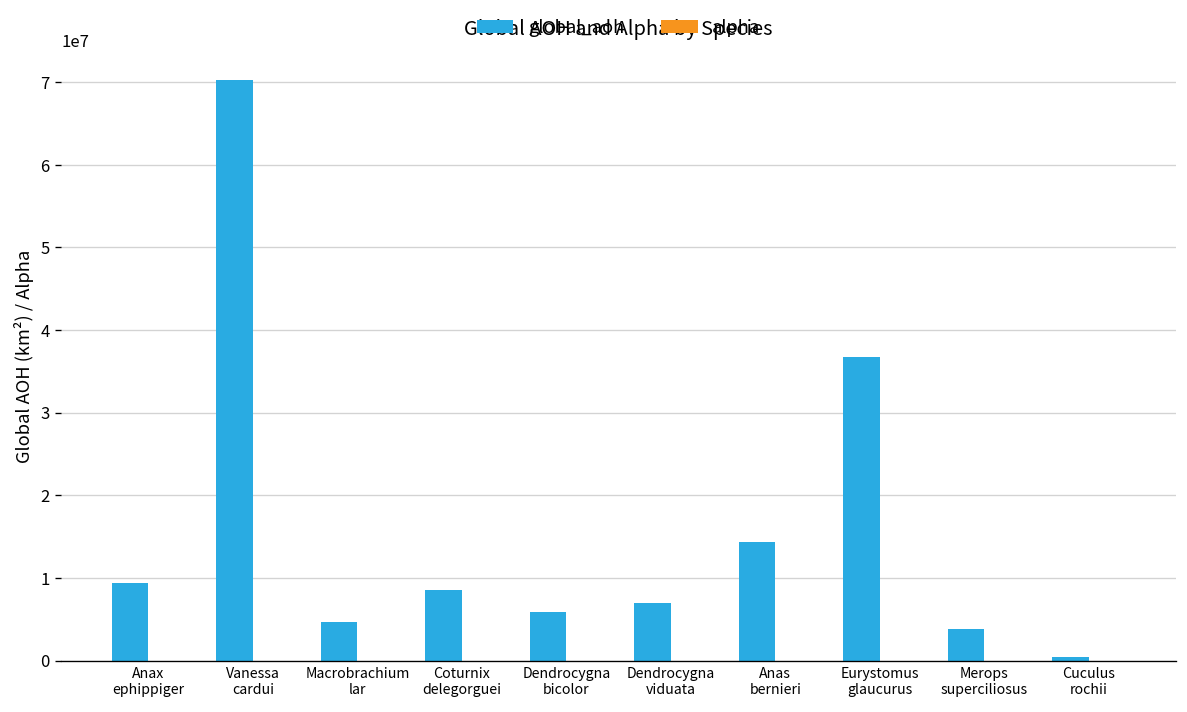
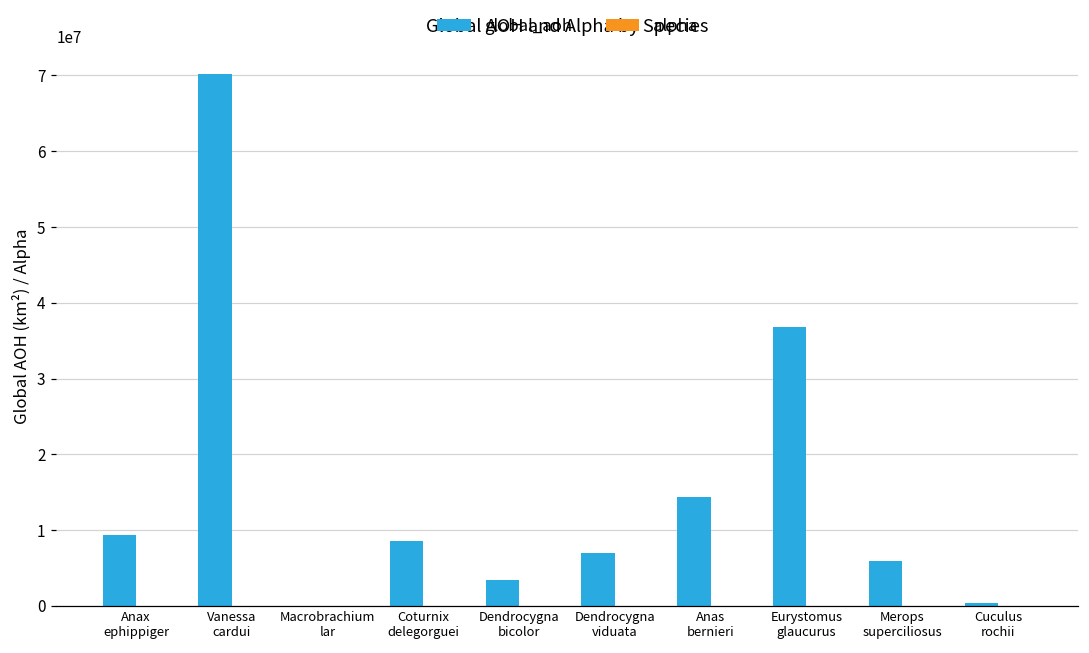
global_aoh, Macrobrachium lar: 5000000 -> 0
global_aoh, Dendrocygna bicolor: 6000000 -> 3000000
global_aoh, Merops superciliosus: 4000000 -> 6000000
